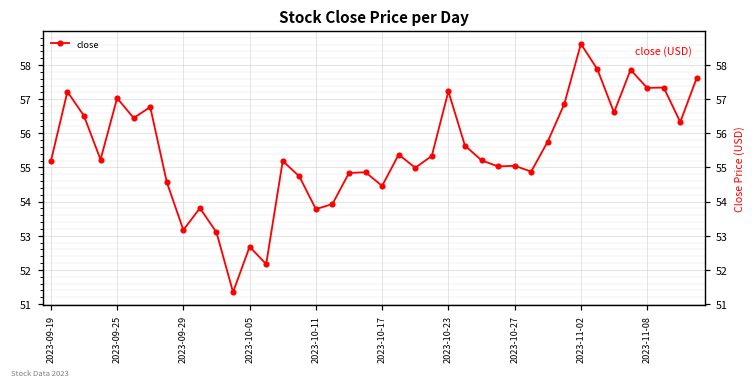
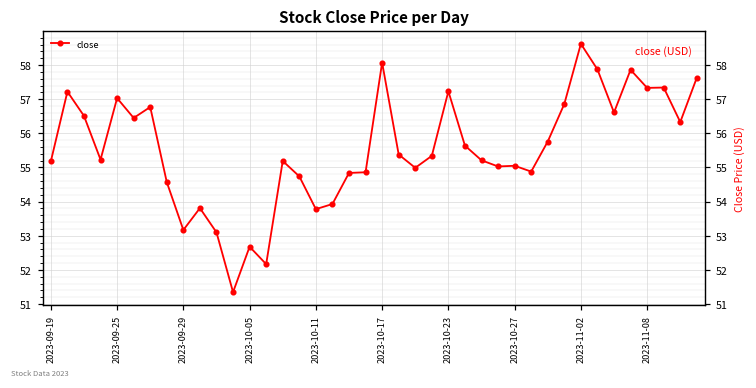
2023-10-17: 54.5 -> 58.1
